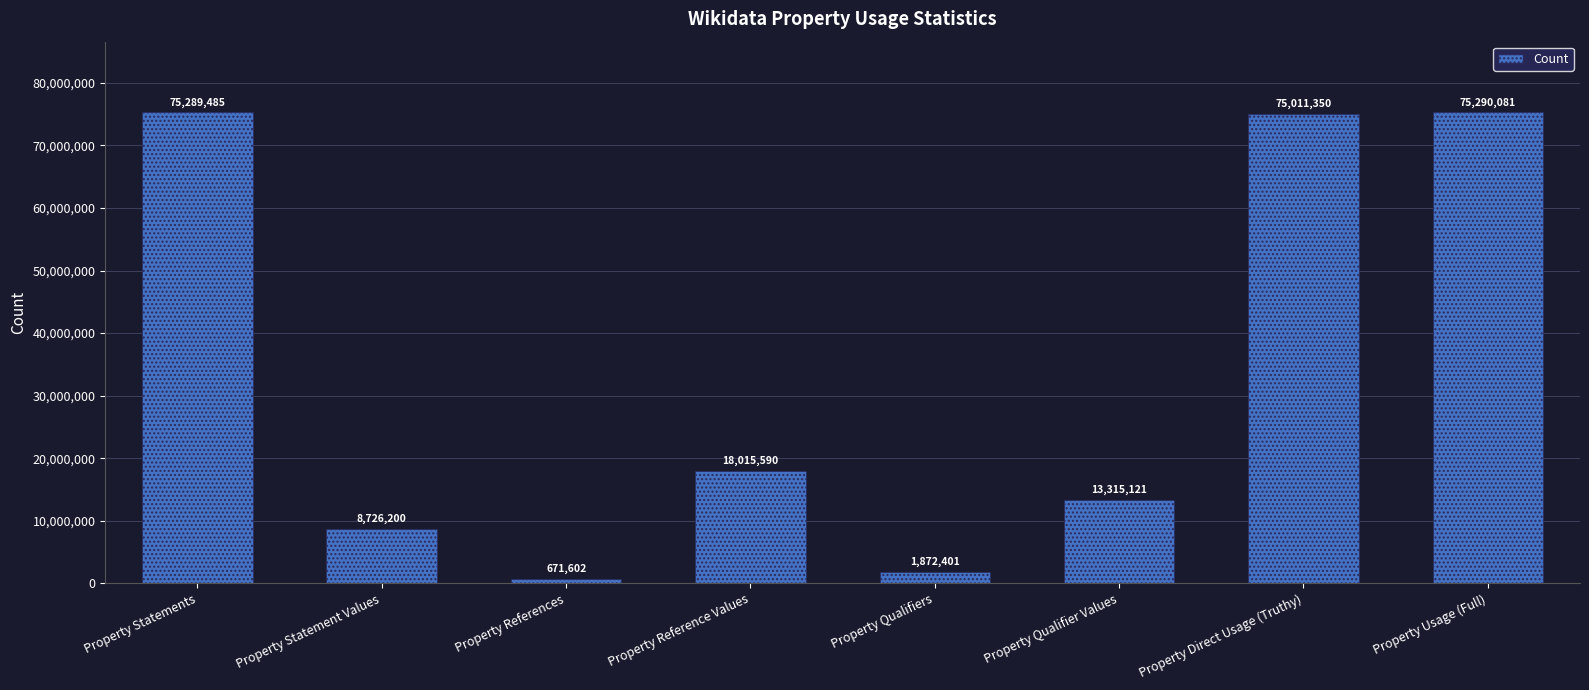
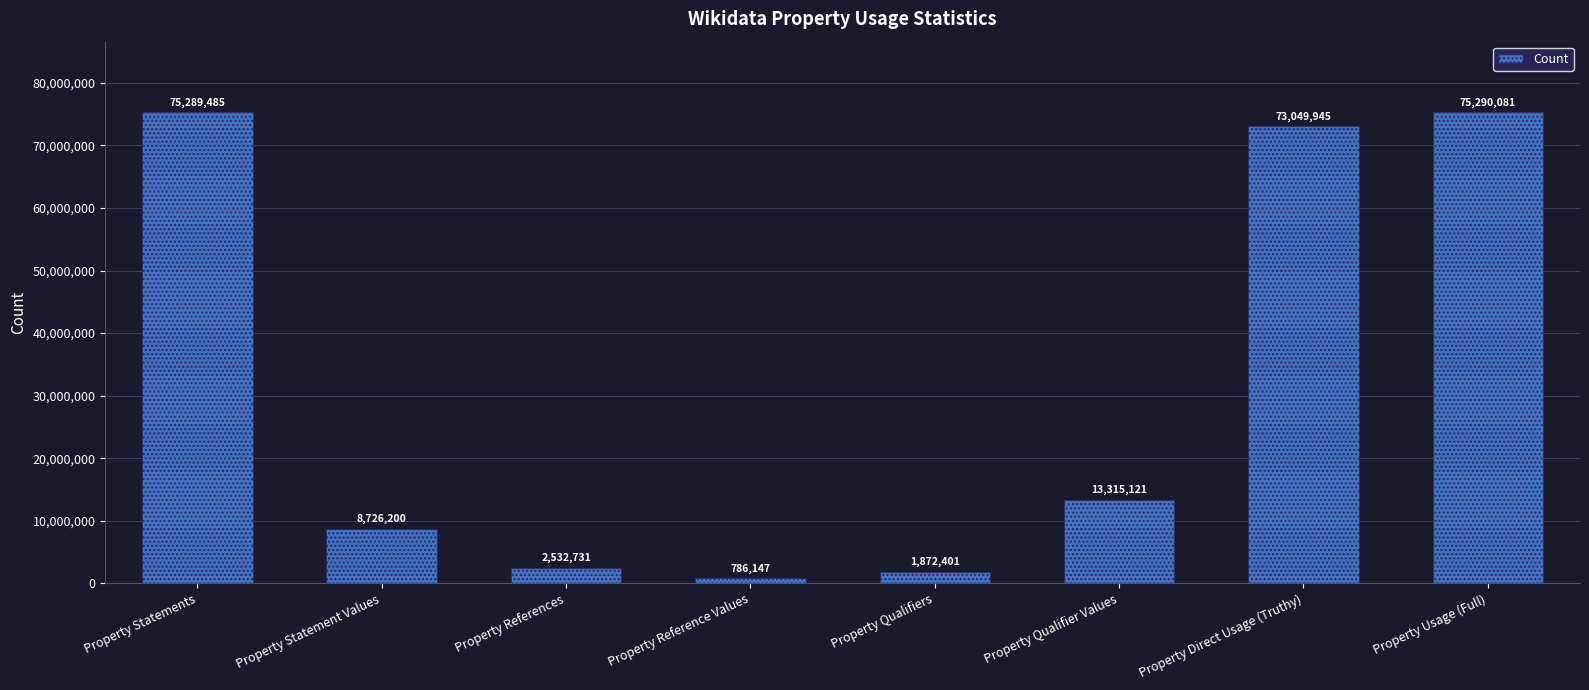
Property References: 671,602 -> 2,532,731
Property Reference Values: 18,015,590 -> 786,147
Property Direct Usage (Truthy): 75,011,350 -> 73,049,945
